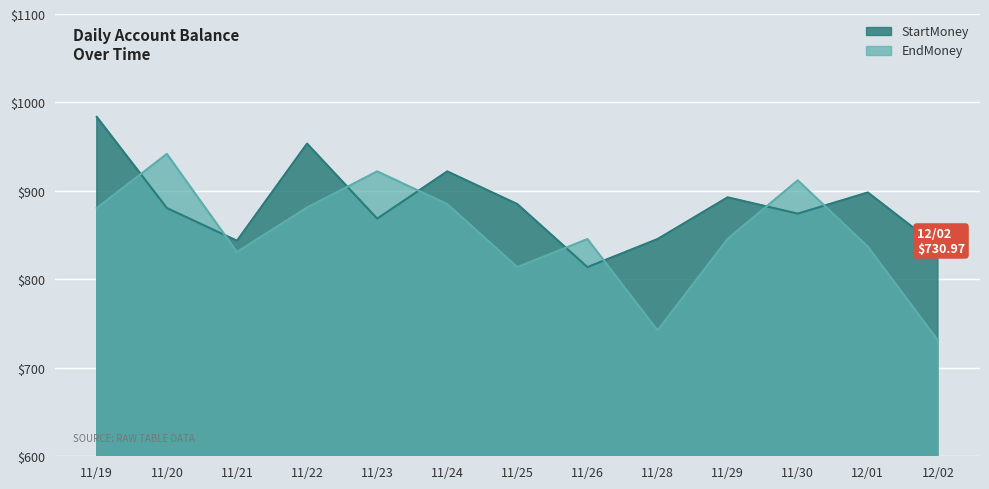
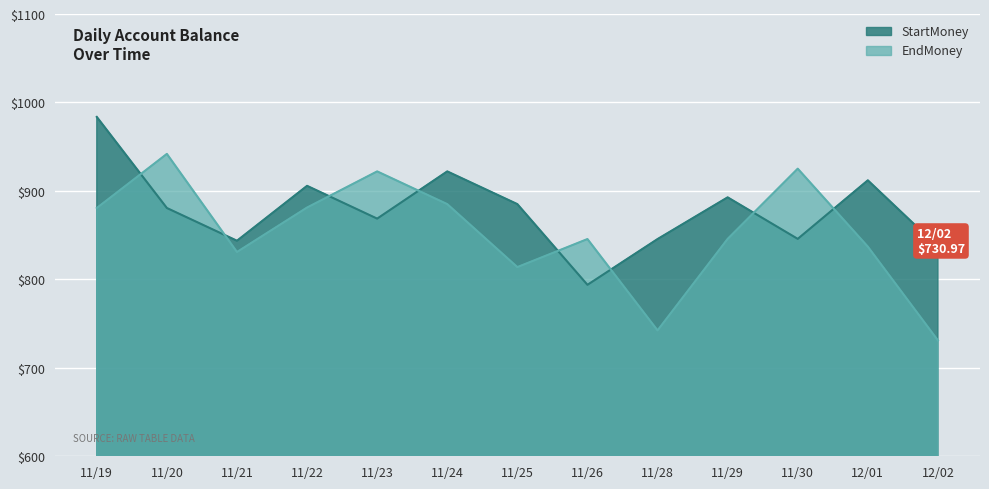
StartMoney, 11/22: $950 -> $910
StartMoney, 11/26: $810 -> $790
StartMoney, 11/30: $870 -> $850
EndMoney, 11/30: $910 -> $930
StartMoney, 12/01: $900 -> $910
